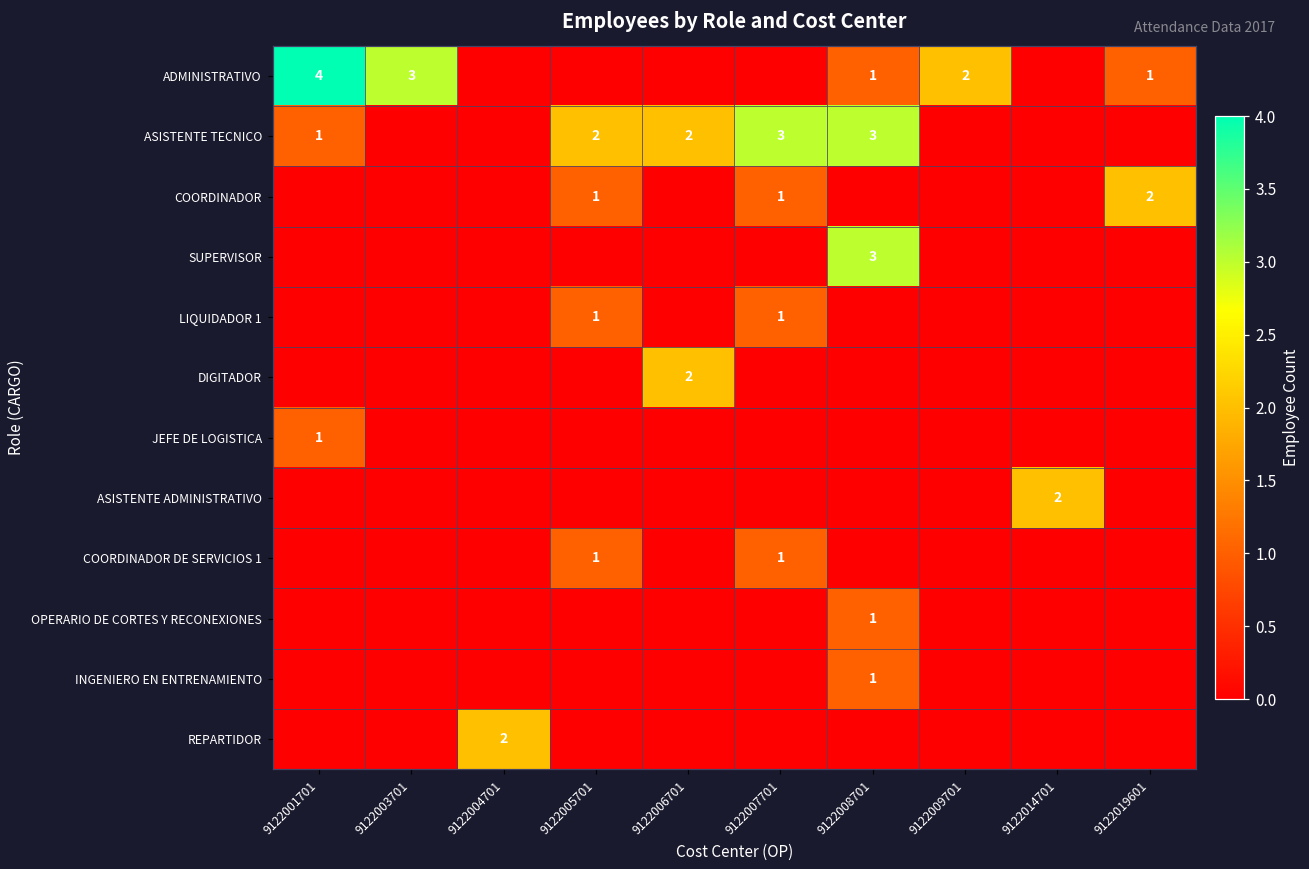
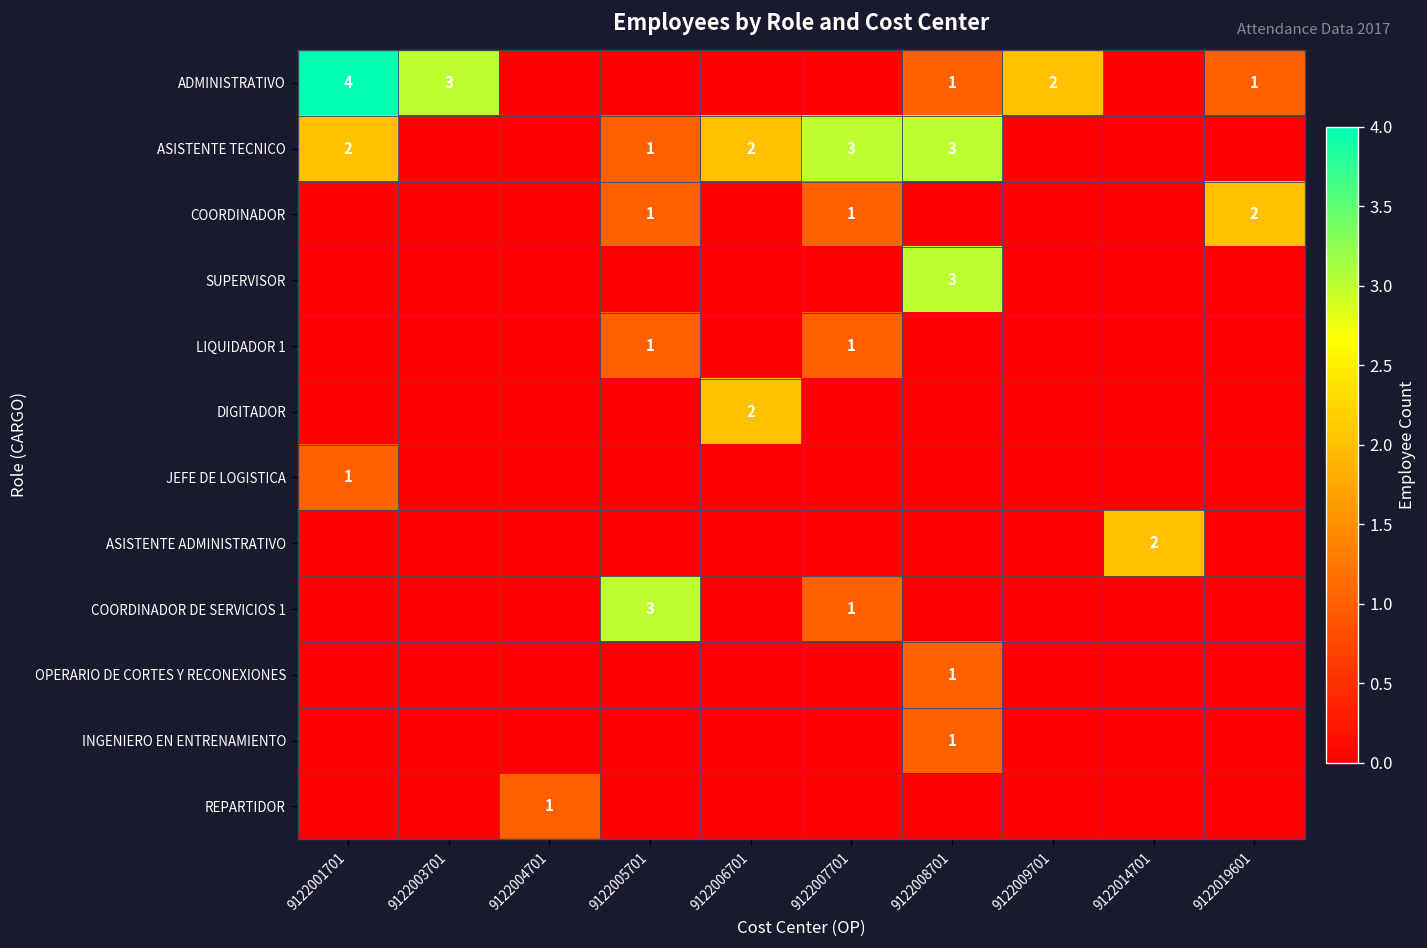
ASISTENTE TECNICO, 9122001701: 1 -> 2
ASISTENTE TECNICO, 9122005701: 2 -> 1
COORDINADOR DE SERVICIOS 1, 9122005701: 1 -> 3
REPARTIDOR, 9122004701: 2 -> 1
